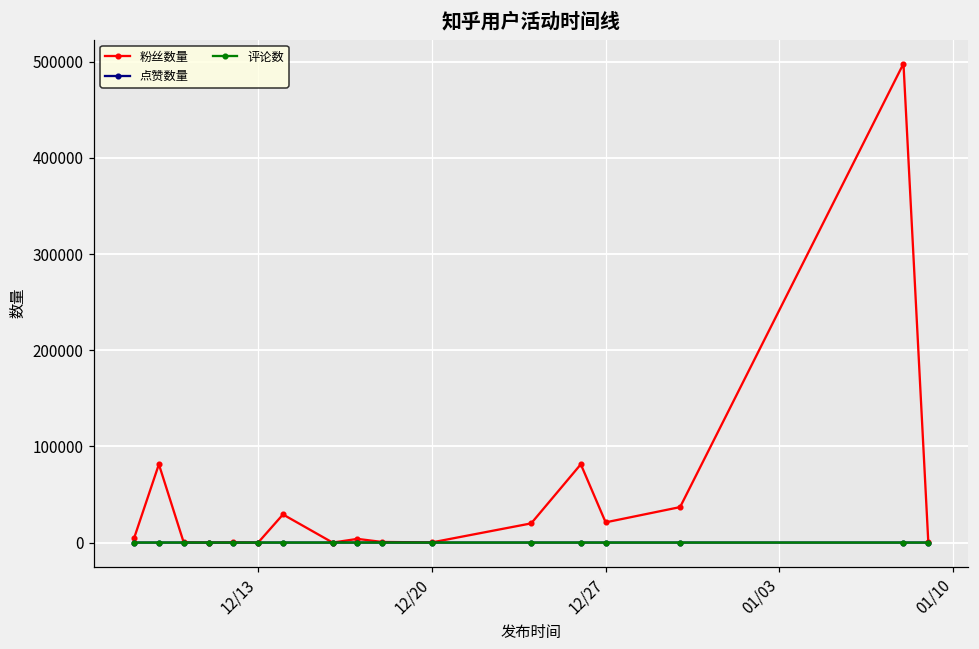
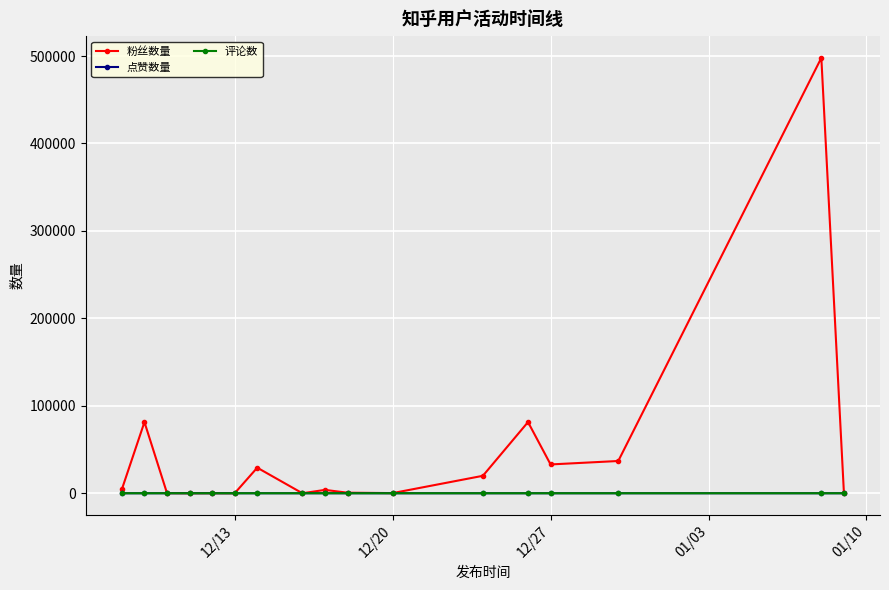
粉丝数量, 12/27: 20000 -> 30000
